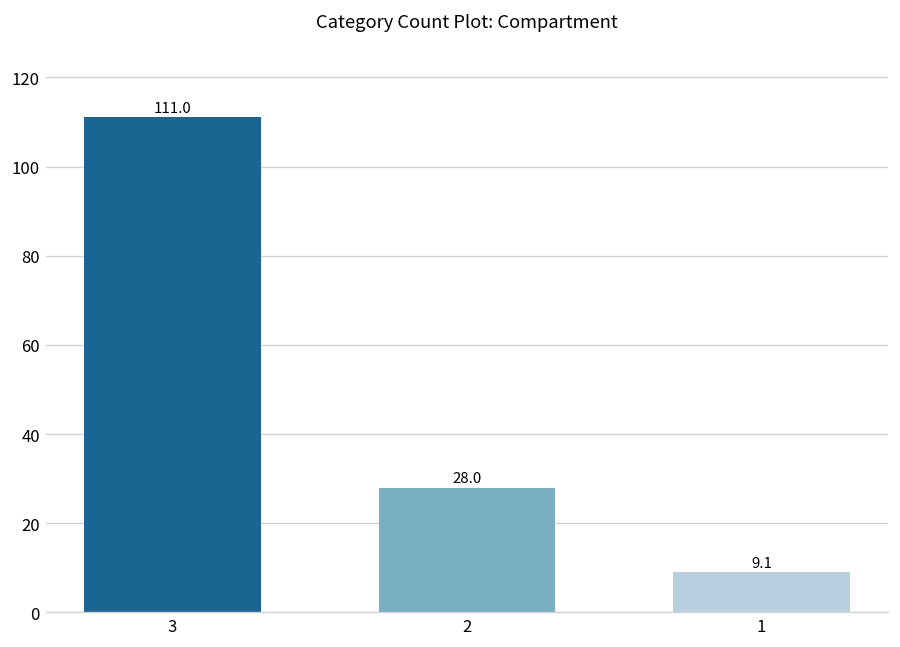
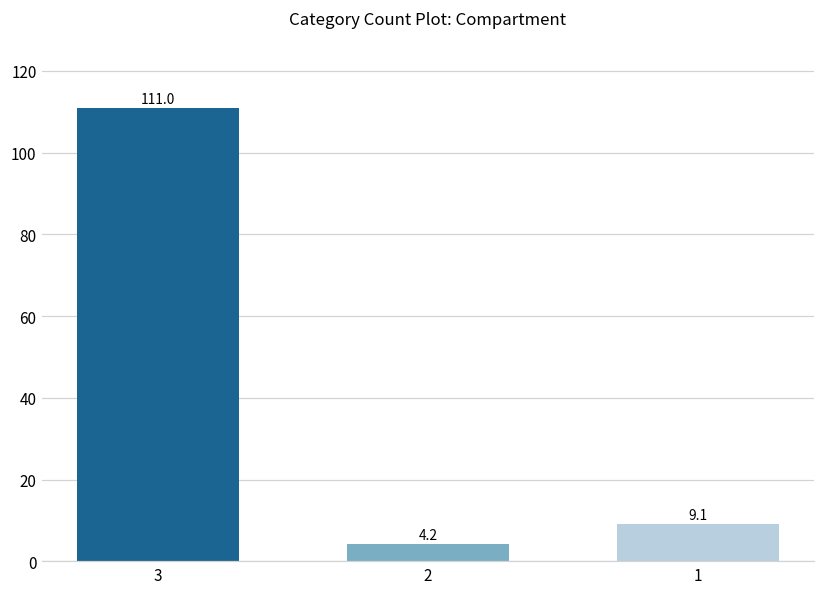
2: 28.0 -> 4.2
